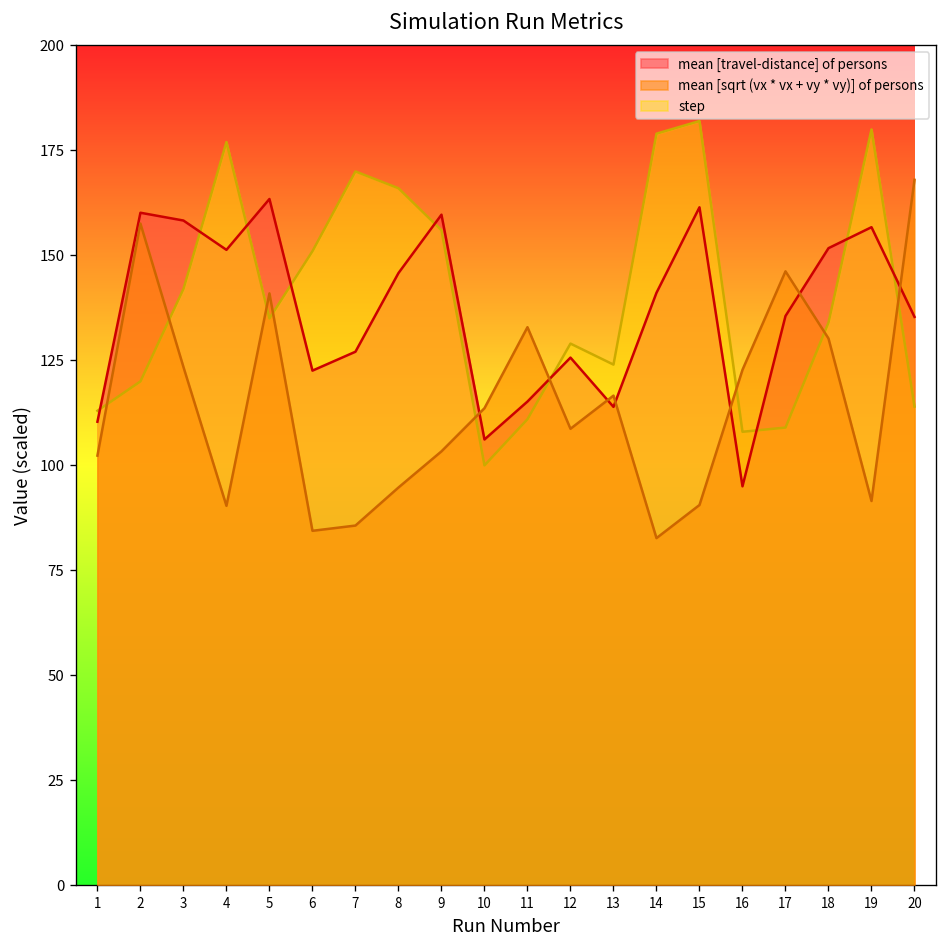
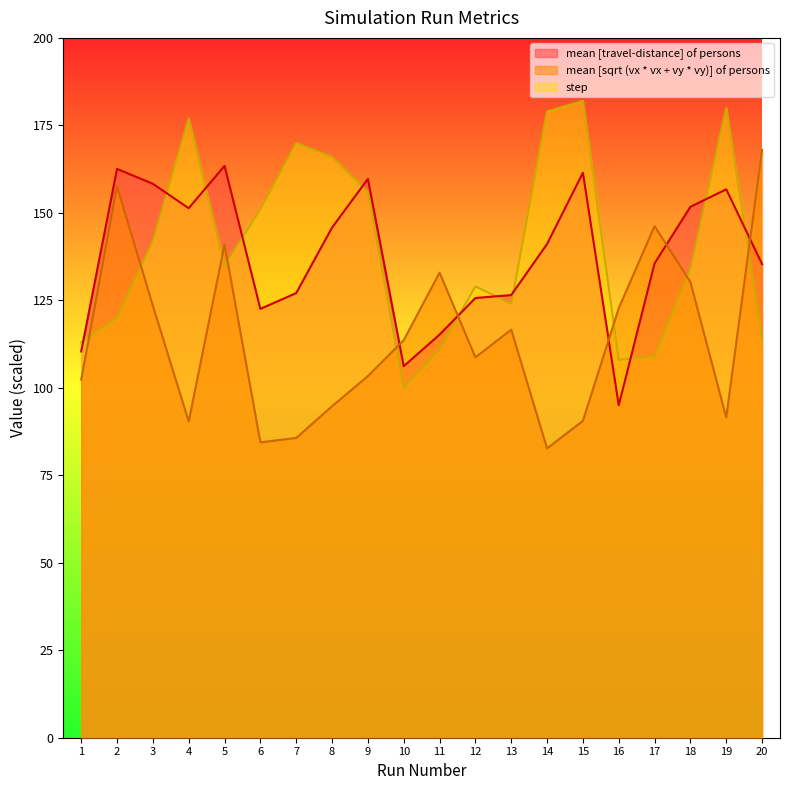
mean [travel-distance] of persons, 2: 160 -> 163
mean [travel-distance] of persons, 13: 114 -> 127
